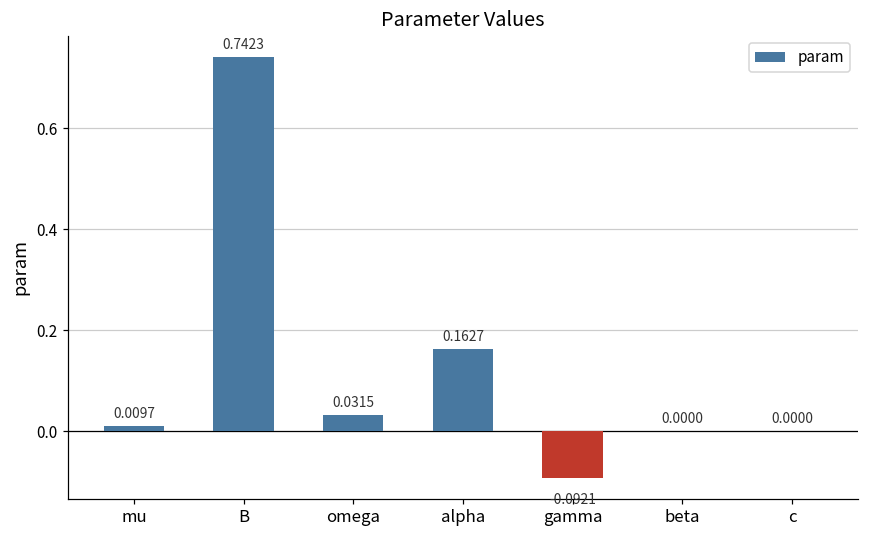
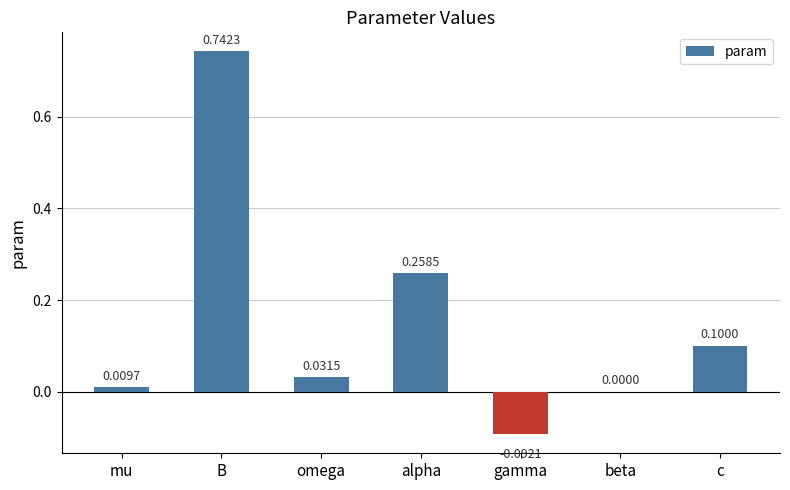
alpha: 0.1627 -> 0.2585
c: 0.0000 -> 0.1000
